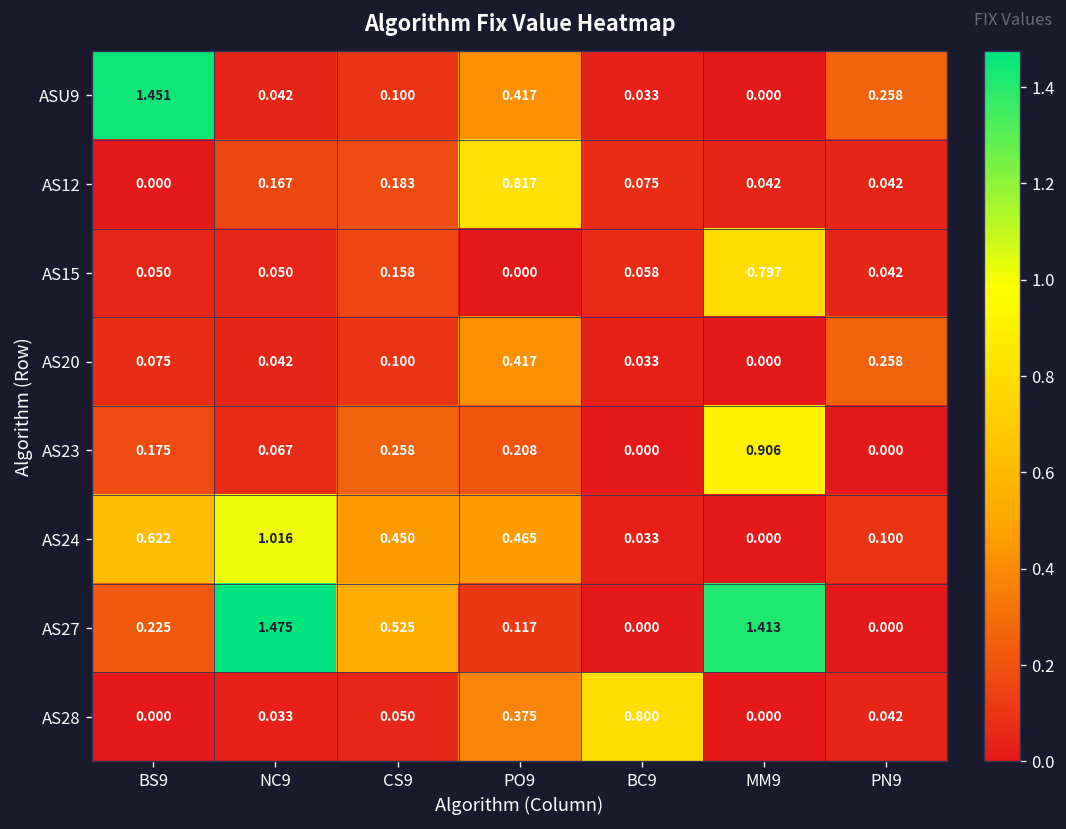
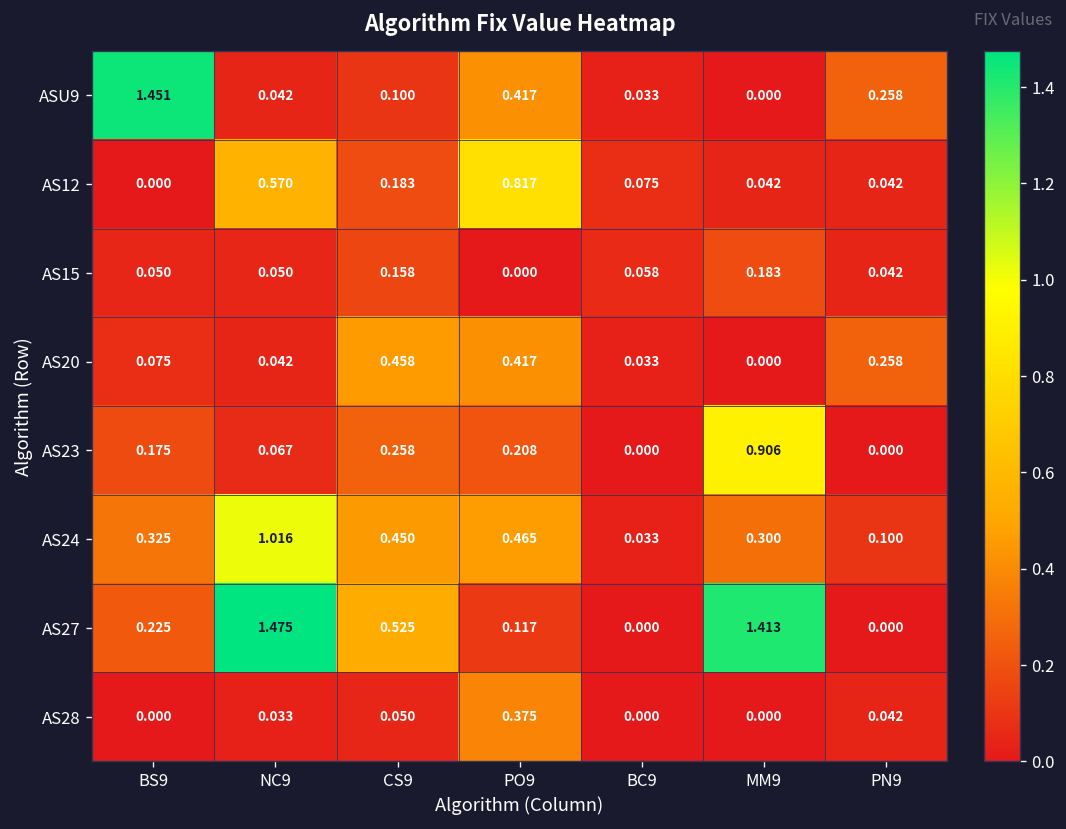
AS12, NC9: 0.167 -> 0.570
AS15, MM9: 0.797 -> 0.183
AS20, CS9: 0.100 -> 0.458
AS24, BS9: 0.622 -> 0.325
AS24, MM9: 0.000 -> 0.300
AS28, BC9: 0.800 -> 0.000
